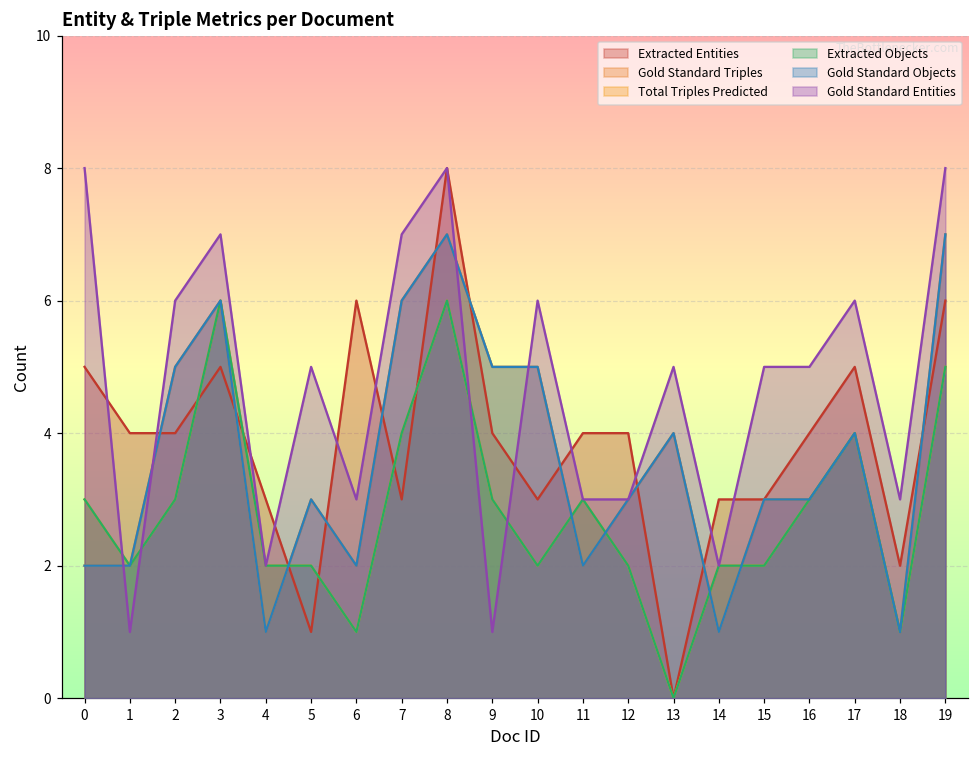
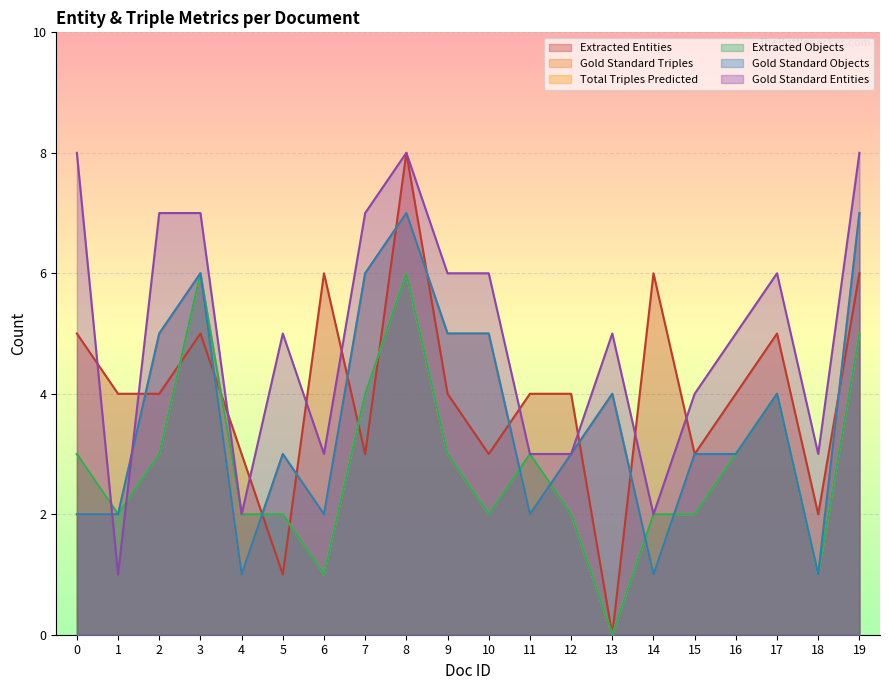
Gold Standard Entities, 2: 6 -> 7
Gold Standard Entities, 9: 1 -> 6
Extracted Entities, 14: 3 -> 6
Gold Standard Entities, 15: 5 -> 4
